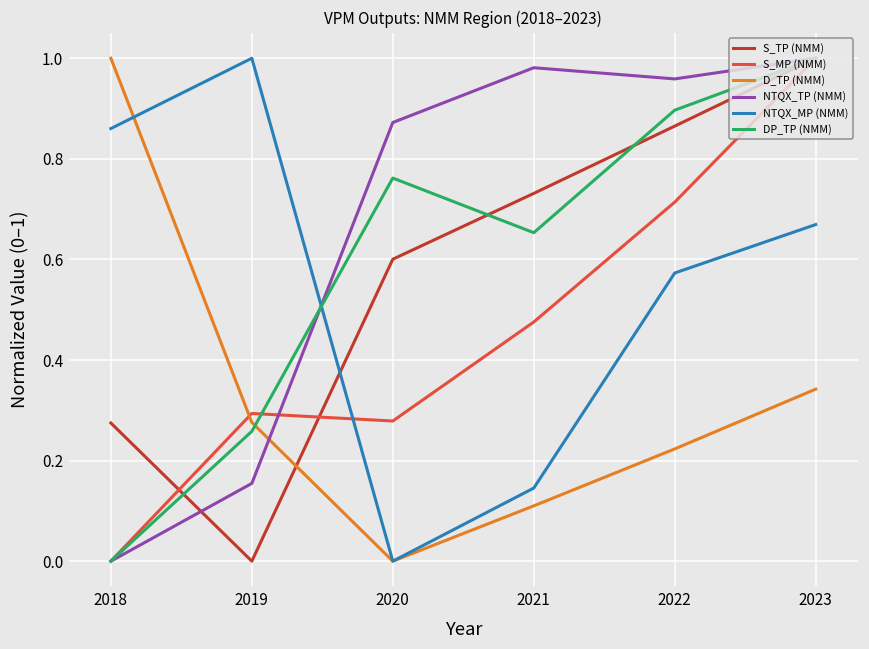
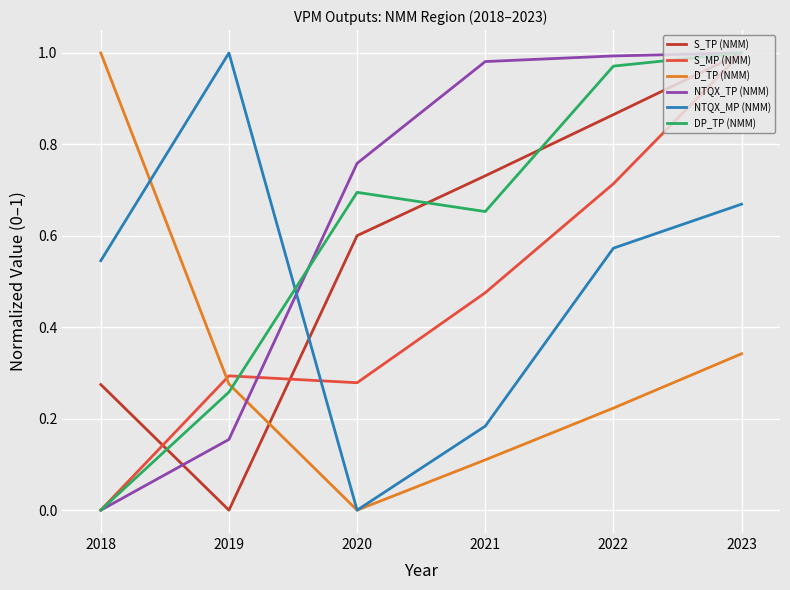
NTQX_MP (NMM), 2018: 0.86 -> 0.55
NTQX_TP (NMM), 2020: 0.87 -> 0.76
DP_TP (NMM), 2020: 0.76 -> 0.70
NTQX_MP (NMM), 2021: 0.15 -> 0.18
NTQX_TP (NMM), 2022: 0.96 -> 0.99
DP_TP (NMM), 2022: 0.90 -> 0.97
